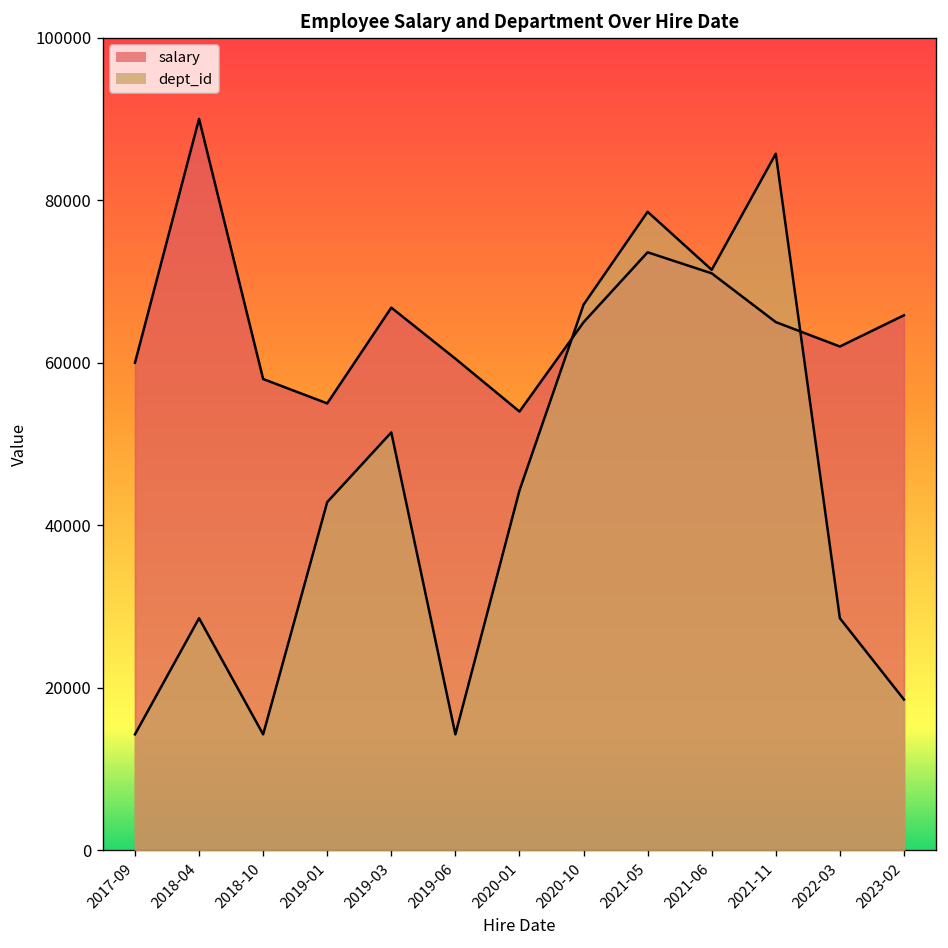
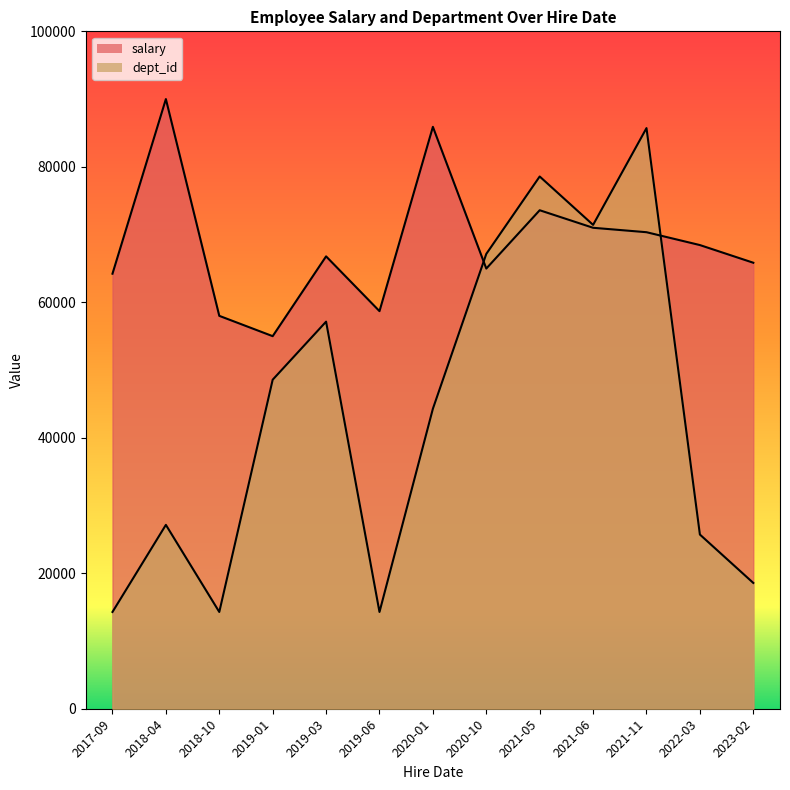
salary, 2017-09: 60000 -> 64000
dept_id, 2018-04: 29000 -> 27000
dept_id, 2019-01: 43000 -> 49000
dept_id, 2019-03: 51000 -> 57000
salary, 2019-06: 61000 -> 59000
salary, 2020-01: 54000 -> 86000
salary, 2021-11: 65000 -> 70000
salary, 2022-03: 62000 -> 68000
dept_id, 2022-03: 29000 -> 26000
